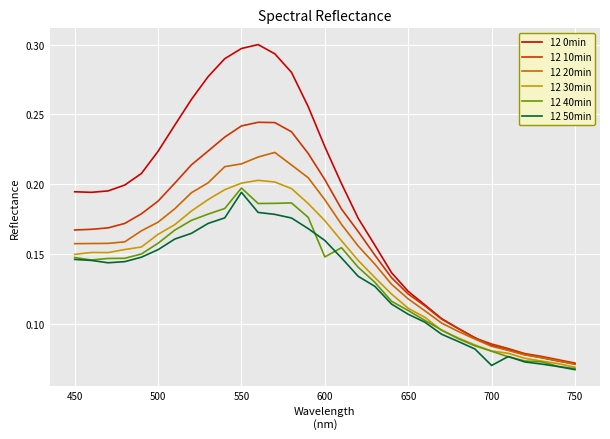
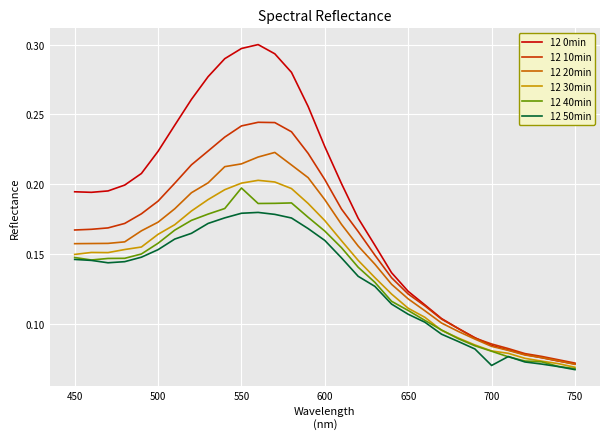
12 50min, 550: 0.194 -> 0.179
12 40min, 600: 0.148 -> 0.166
